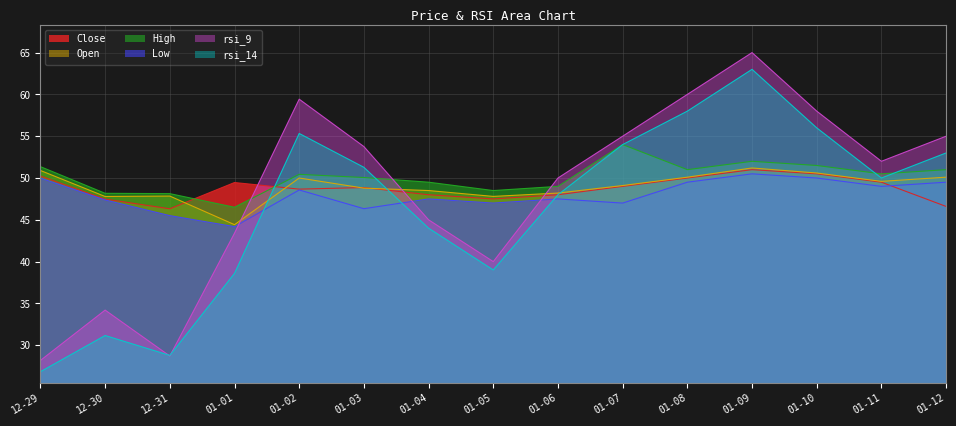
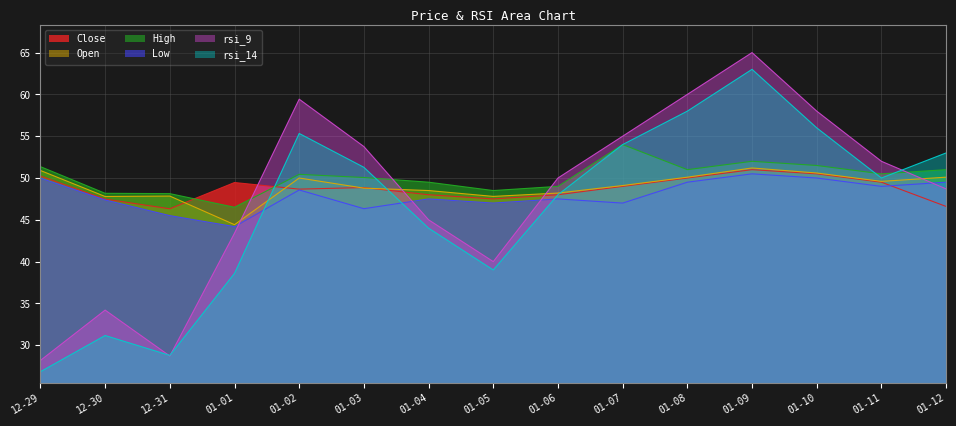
rsi_9, 01-12: 55 -> 49
